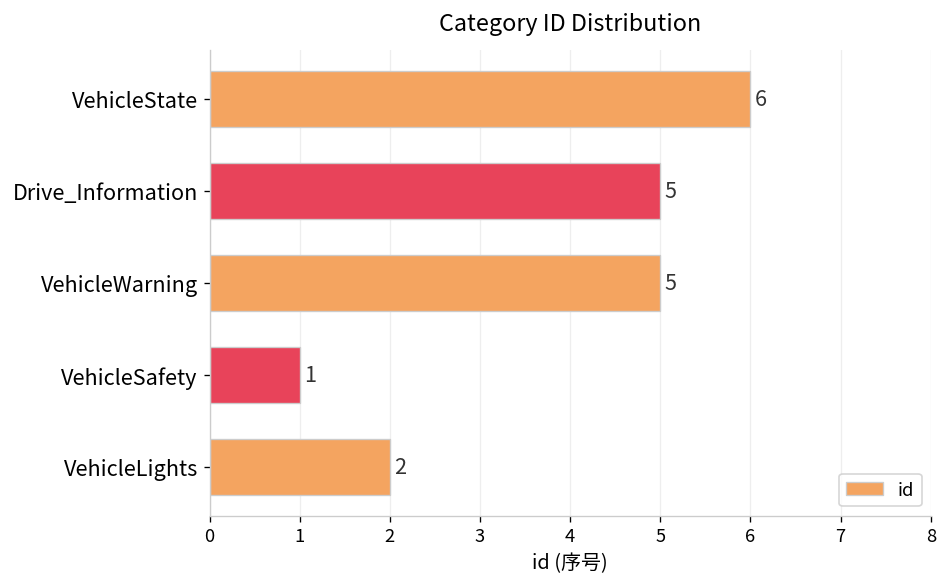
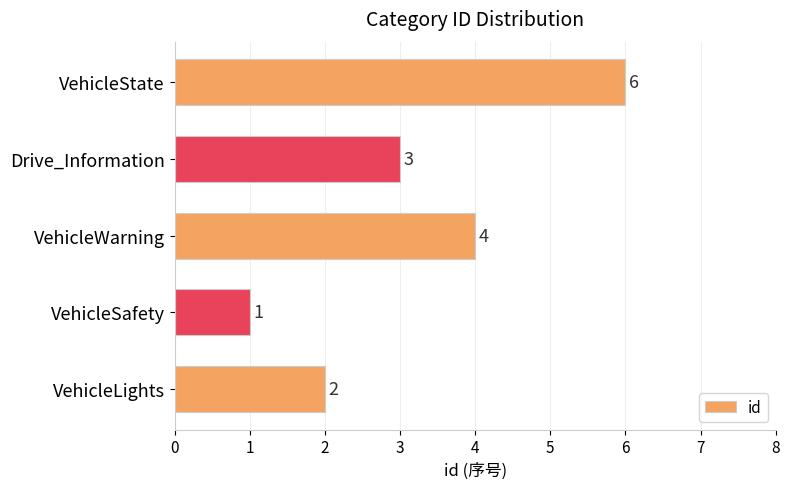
Drive_Information: 5 -> 3
VehicleWarning: 5 -> 4
